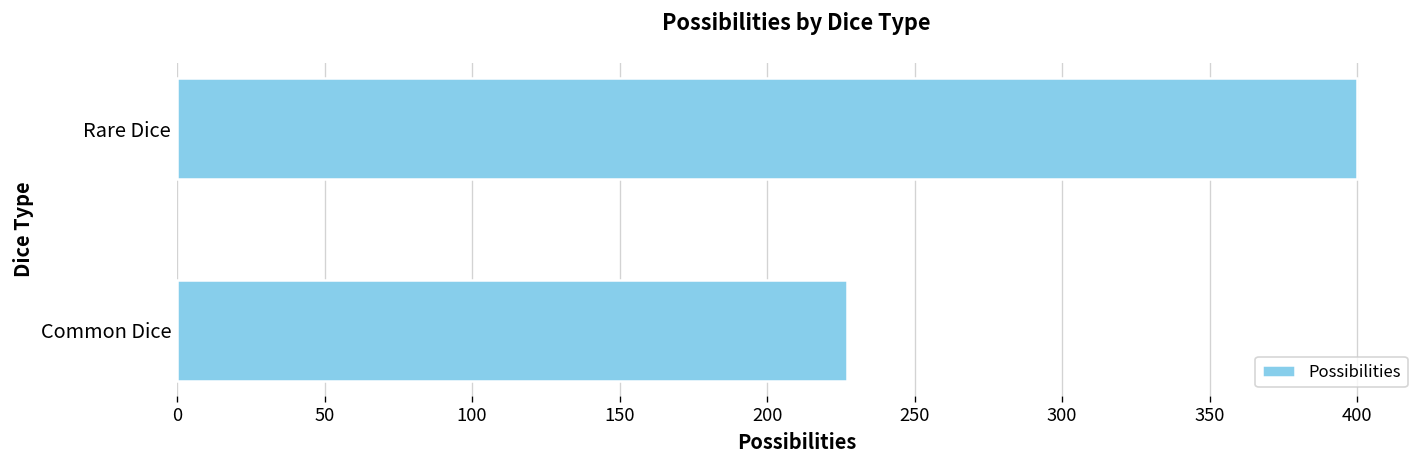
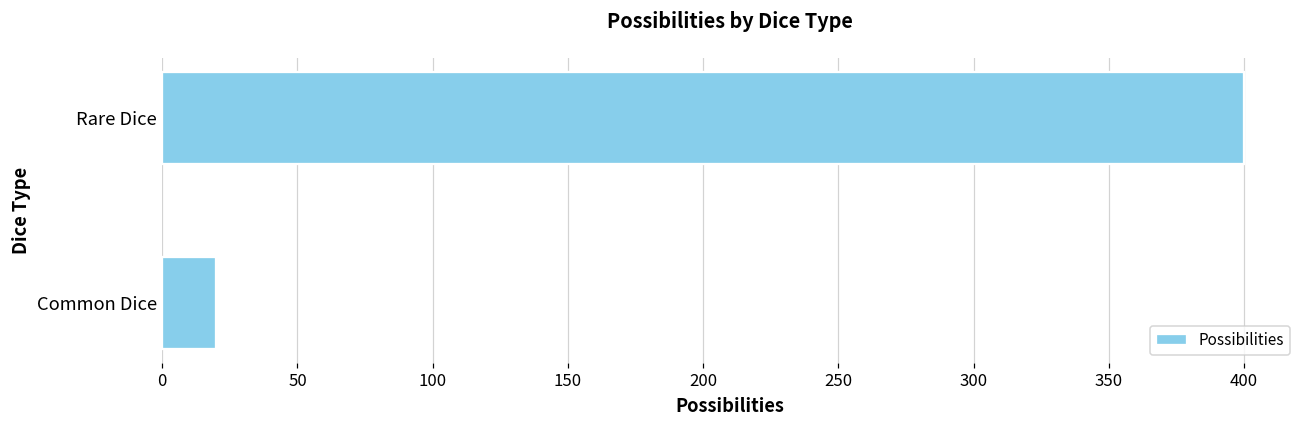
Common Dice: 227 -> 20
